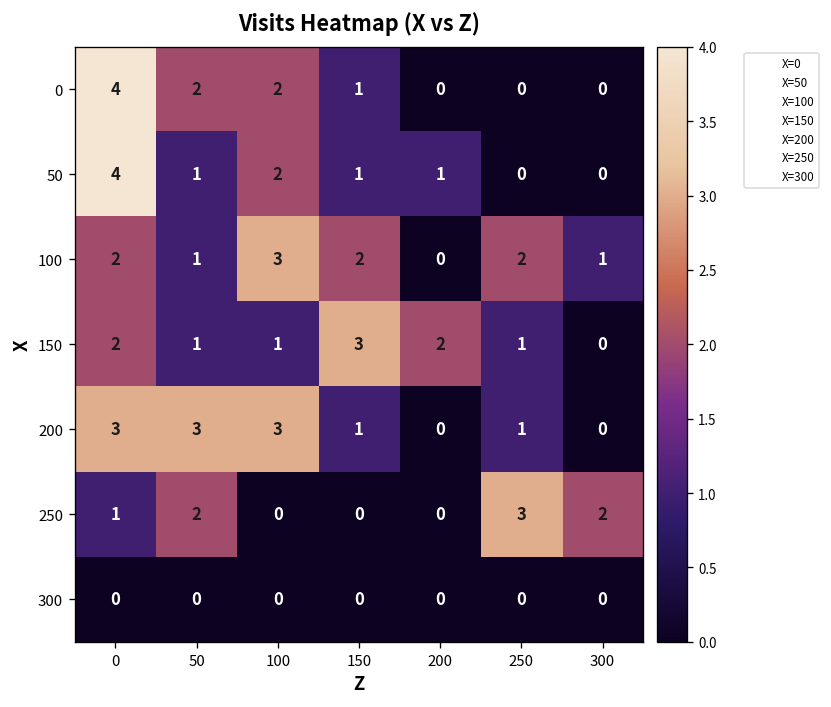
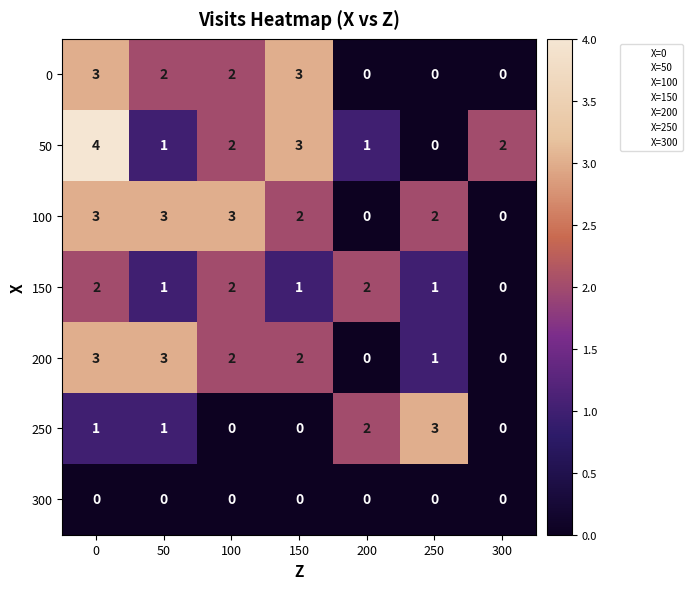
0, 0: 4 -> 3
0, 150: 1 -> 3
50, 150: 1 -> 3
50, 300: 0 -> 2
100, 0: 2 -> 3
100, 50: 1 -> 3
100, 300: 1 -> 0
150, 100: 1 -> 2
150, 150: 3 -> 1
200, 100: 3 -> 2
200, 150: 1 -> 2
250, 50: 2 -> 1
250, 200: 0 -> 2
250, 300: 2 -> 0
